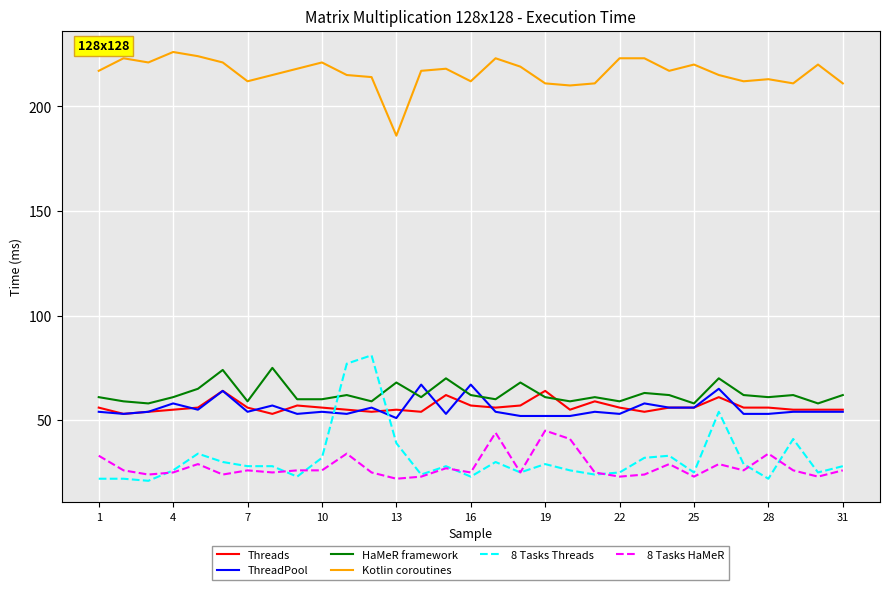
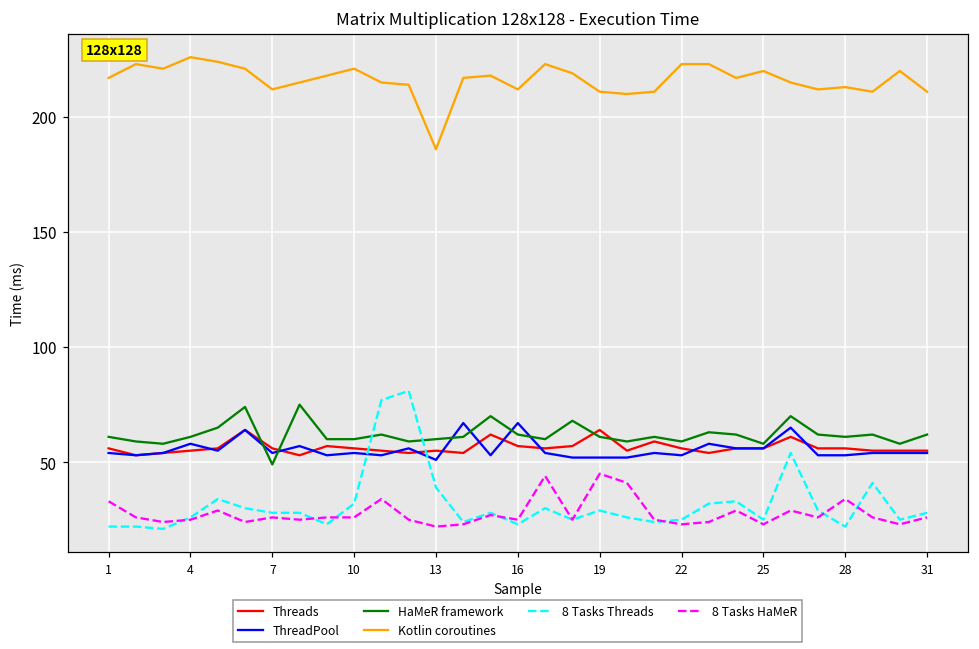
HaMeR framework, 7: 59 -> 49
HaMeR framework, 13: 68 -> 60
